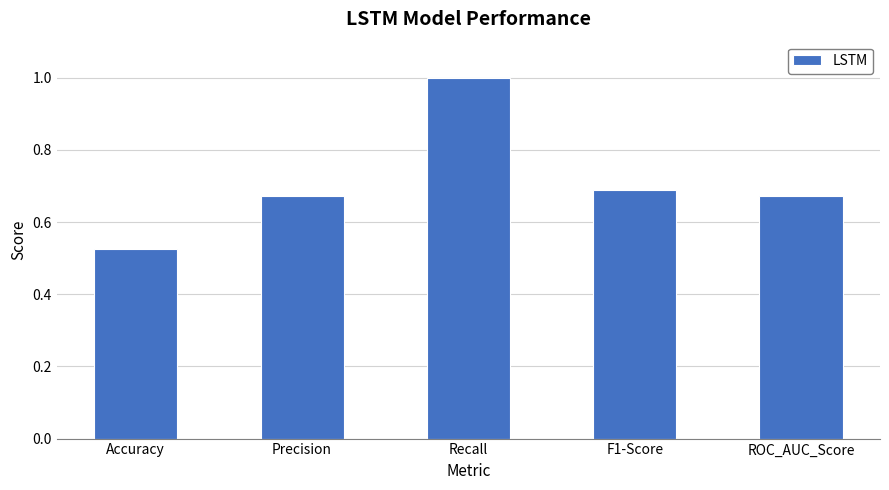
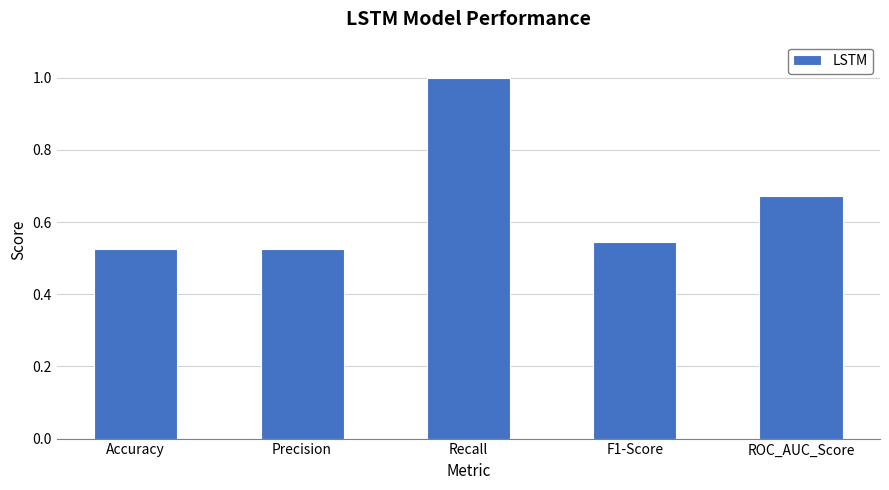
Precision: 0.67 -> 0.52
F1-Score: 0.69 -> 0.55
